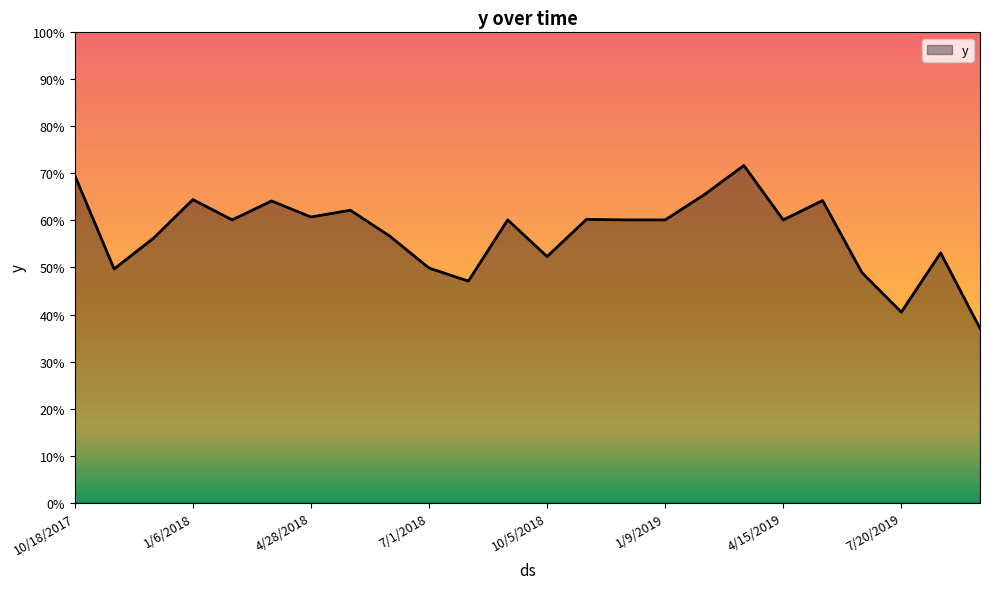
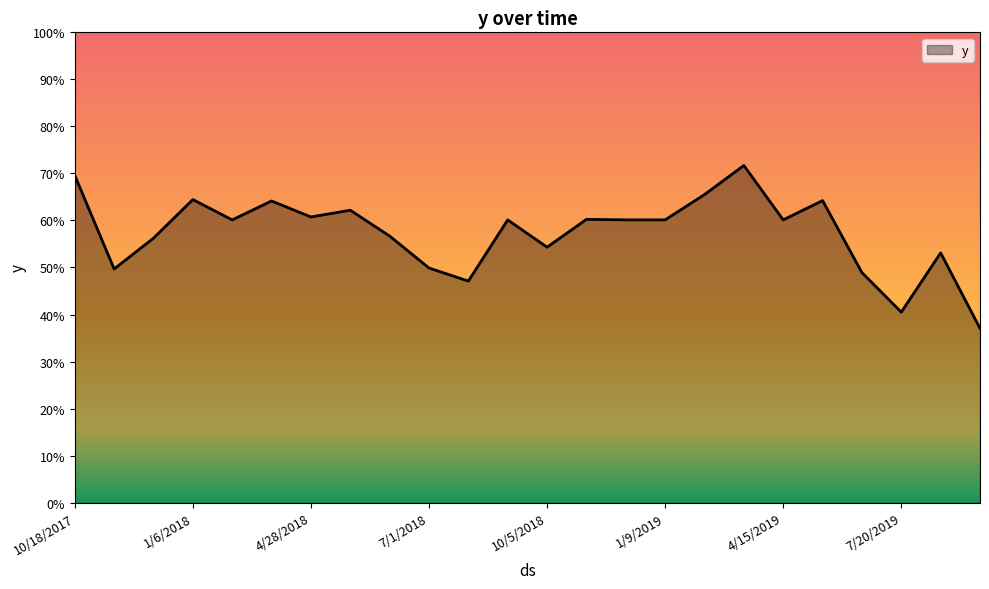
10/5/2018: 52% -> 54%
